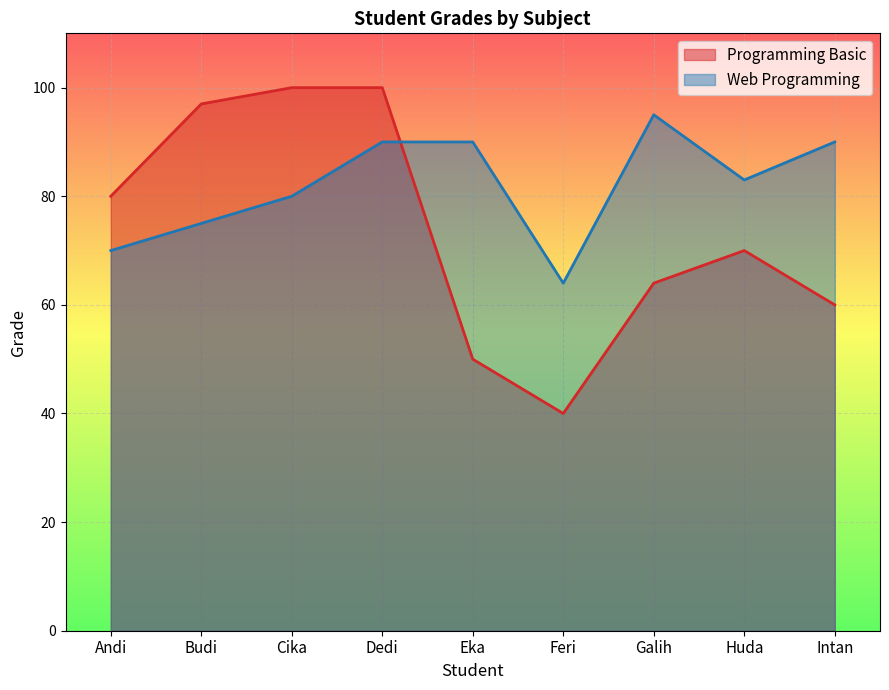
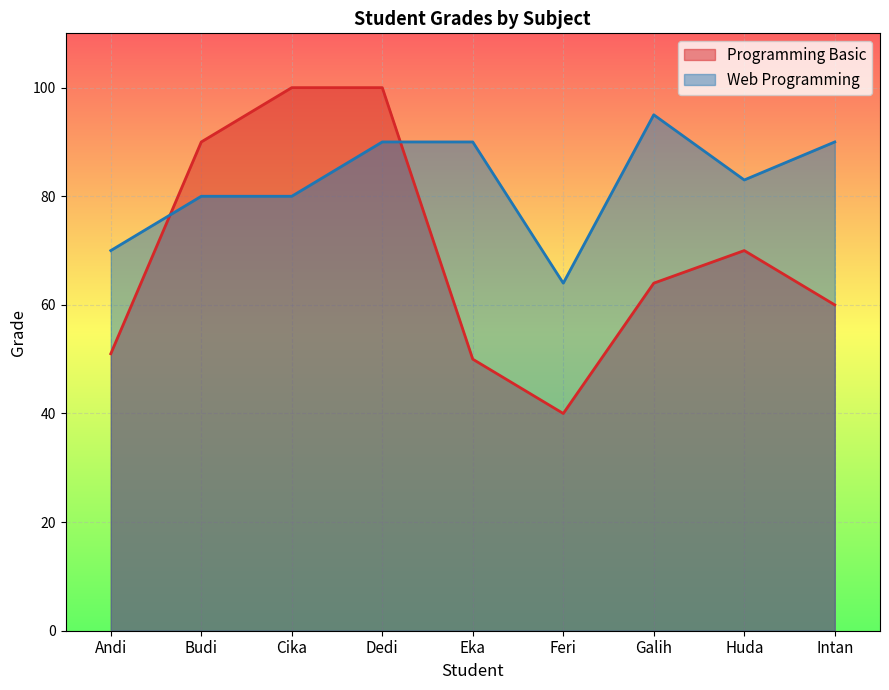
Programming Basic, Andi: 80 -> 51
Programming Basic, Budi: 97 -> 90
Web Programming, Budi: 75 -> 80
